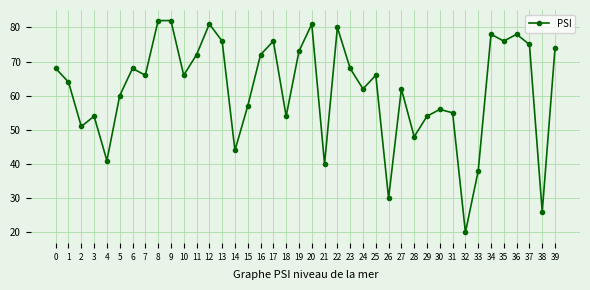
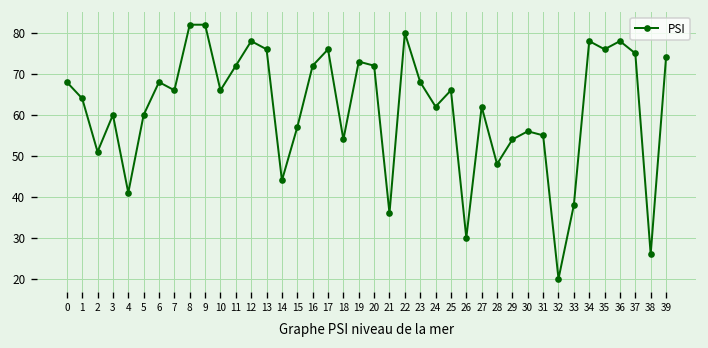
3: 54 -> 60
12: 81 -> 78
20: 81 -> 72
21: 40 -> 36
